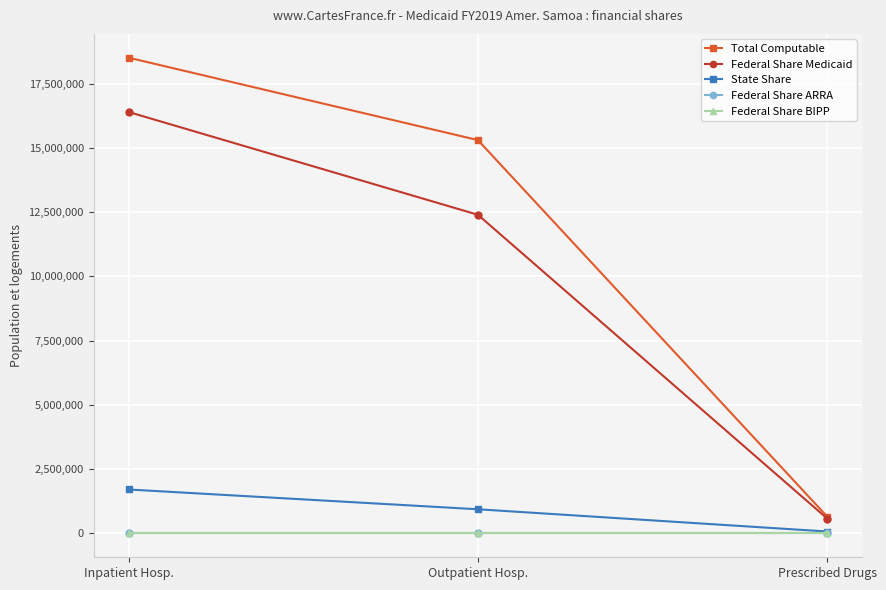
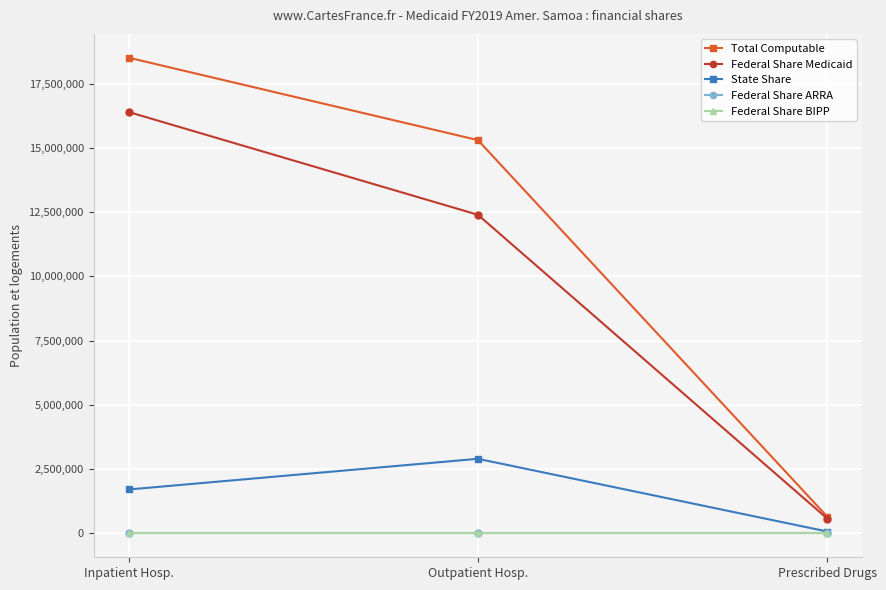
State Share, Outpatient Hosp.: 900,000 -> 2,900,000
